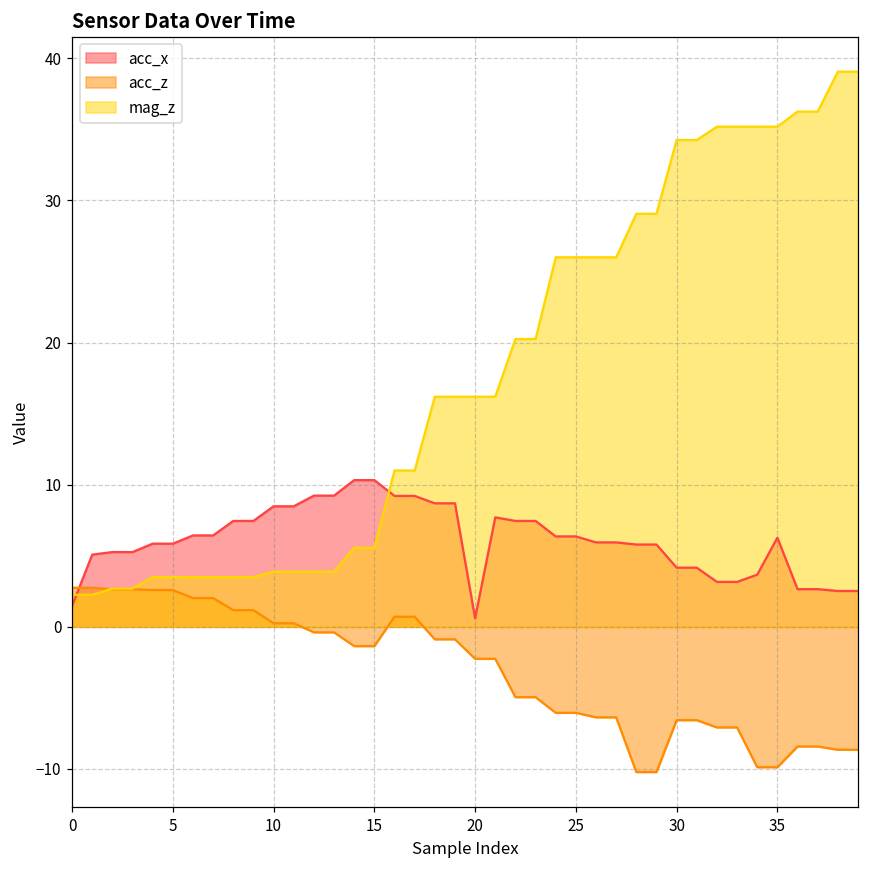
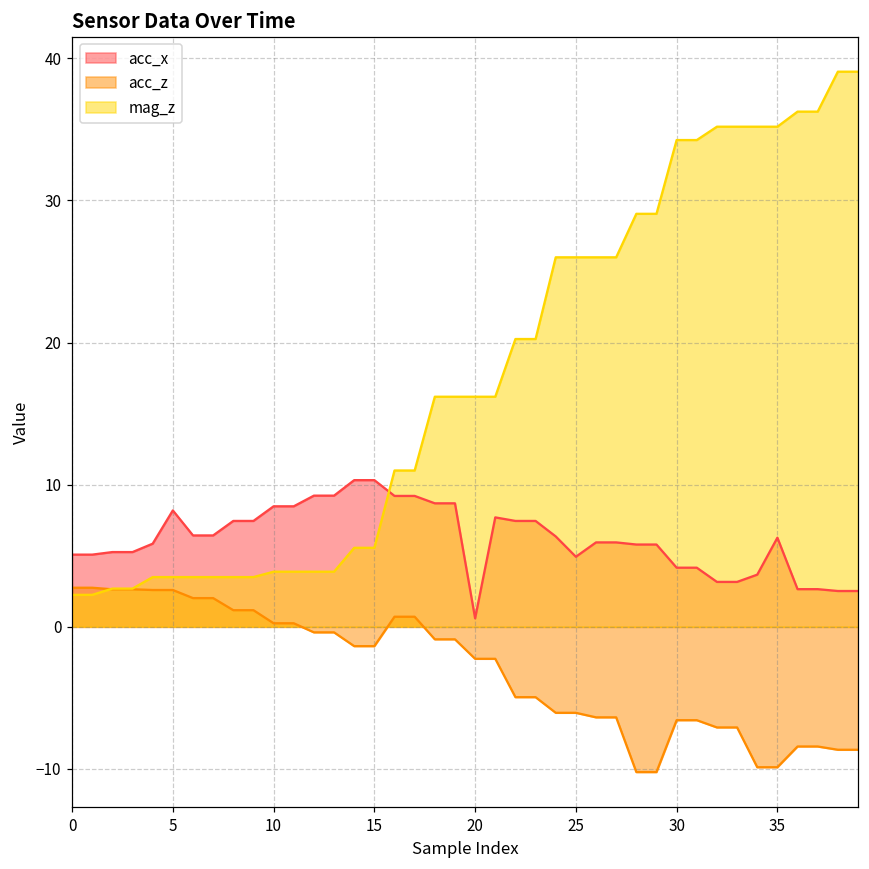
acc_x, 0: 1.5 -> 5.1
acc_x, 5: 5.9 -> 8.2
acc_x, 25: 6.4 -> 4.9
